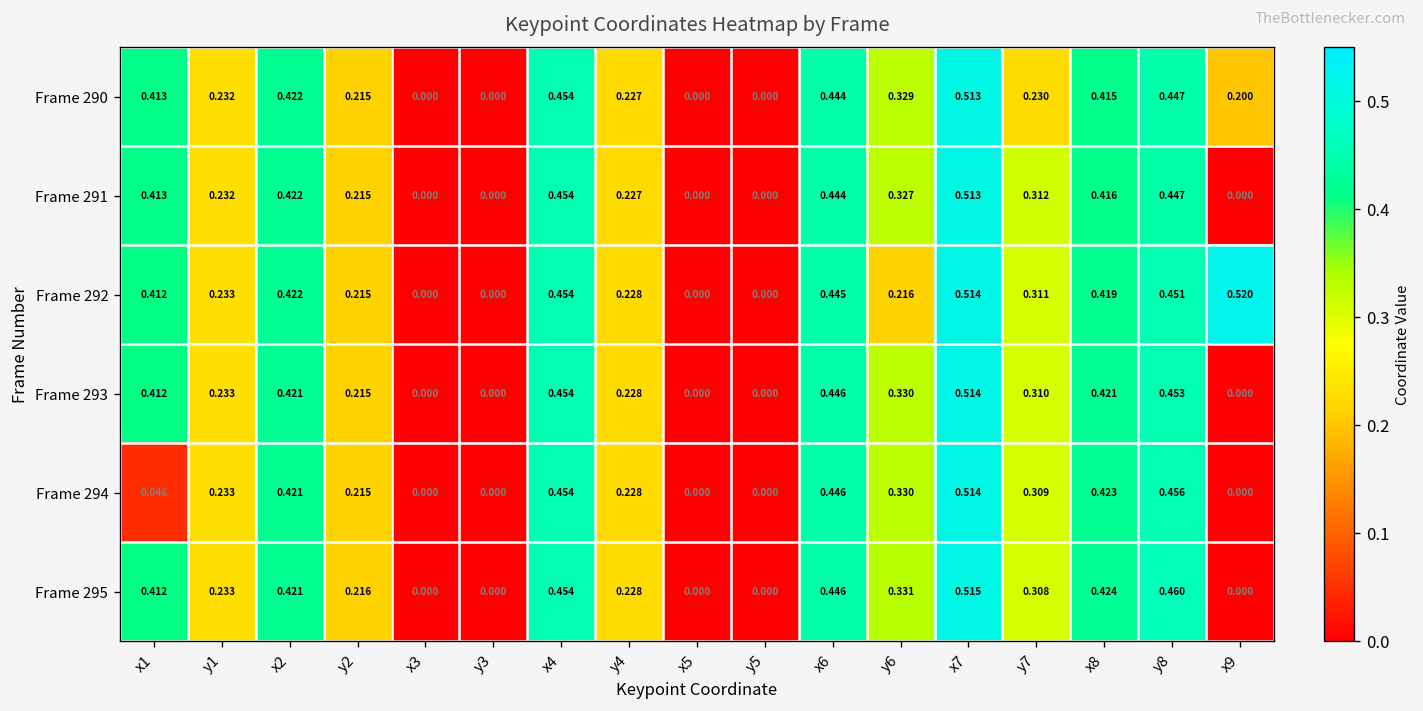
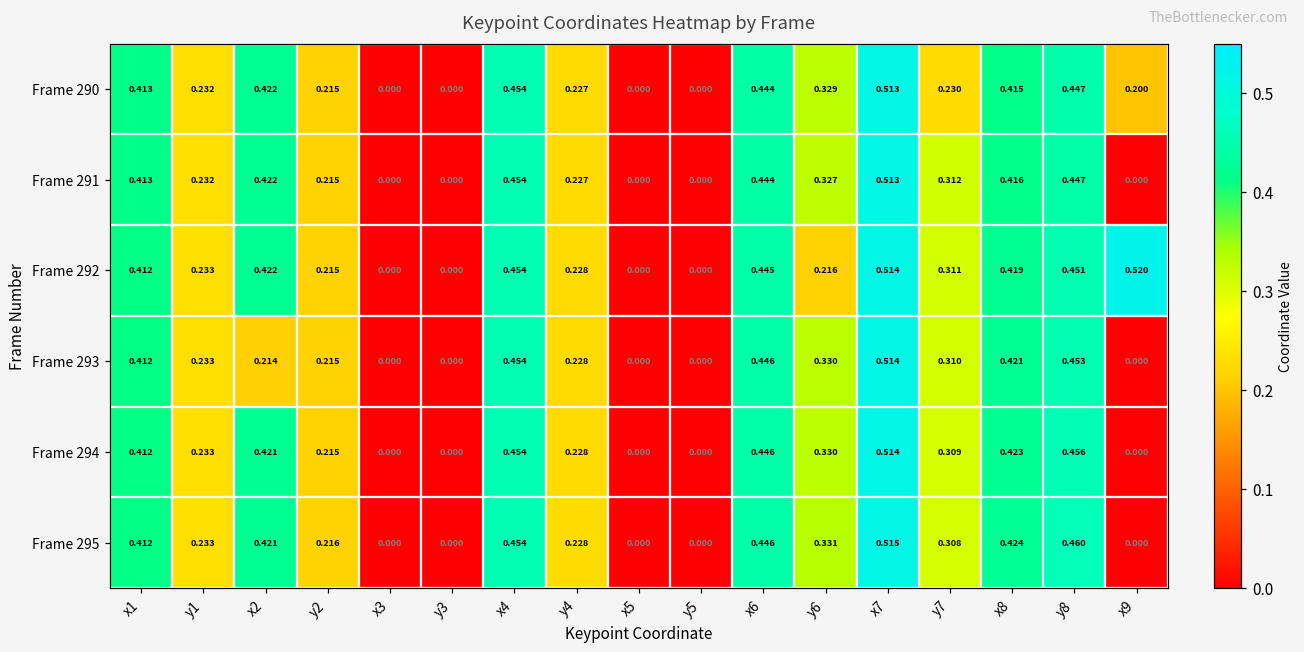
Frame 293, x2: 0.421 -> 0.214
Frame 294, x1: 0.046 -> 0.412
